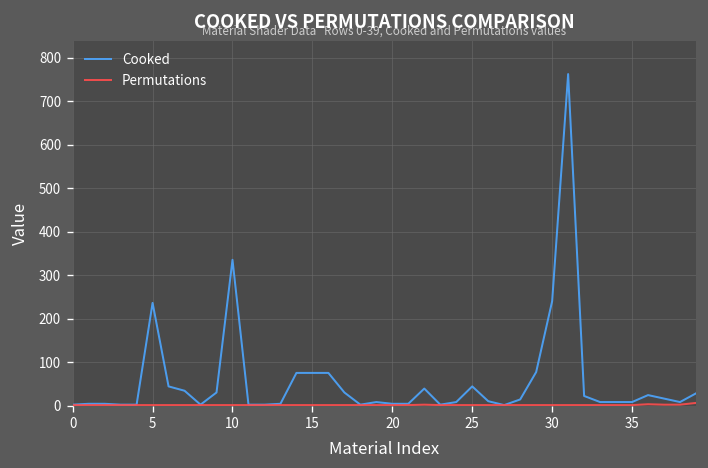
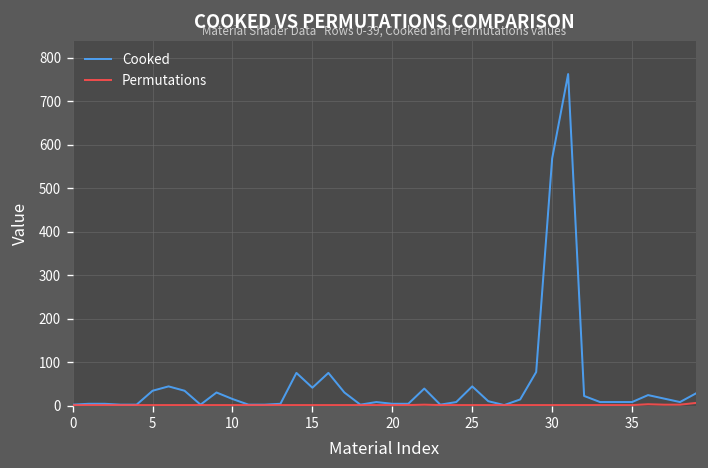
Cooked, 5: 240 -> 30
Cooked, 10: 340 -> 20
Cooked, 15: 80 -> 40
Cooked, 30: 240 -> 570
